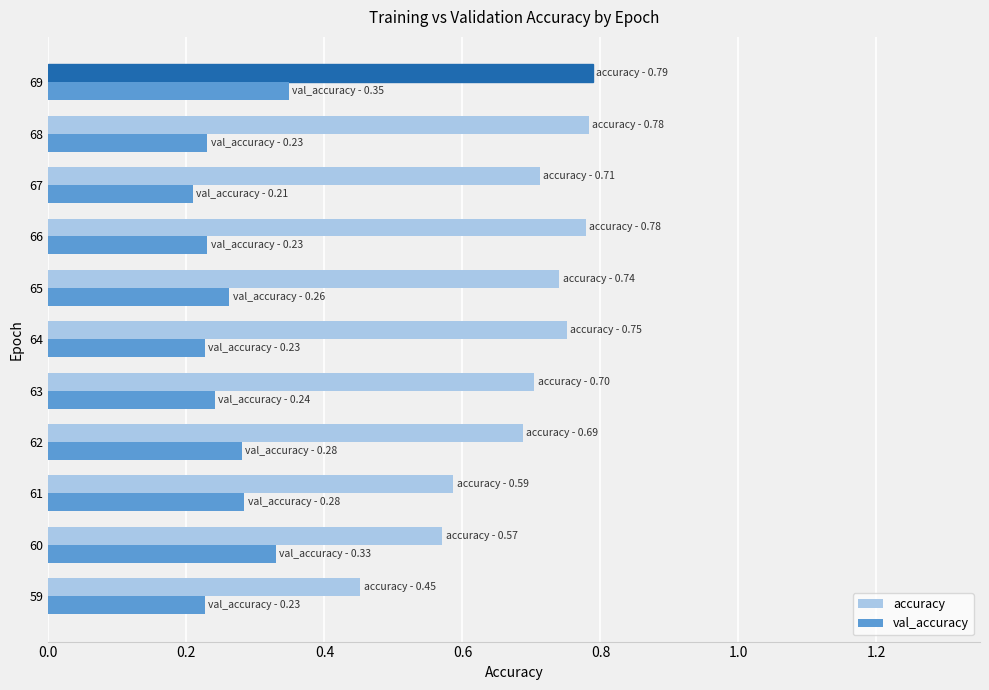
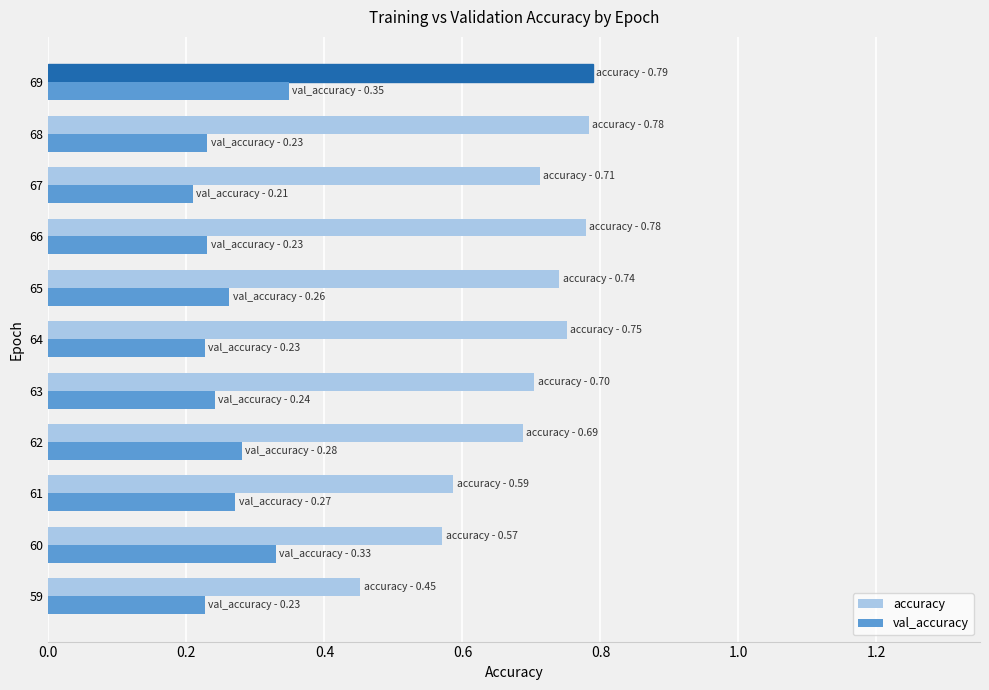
val_accuracy, 61: 0.28 -> 0.27
